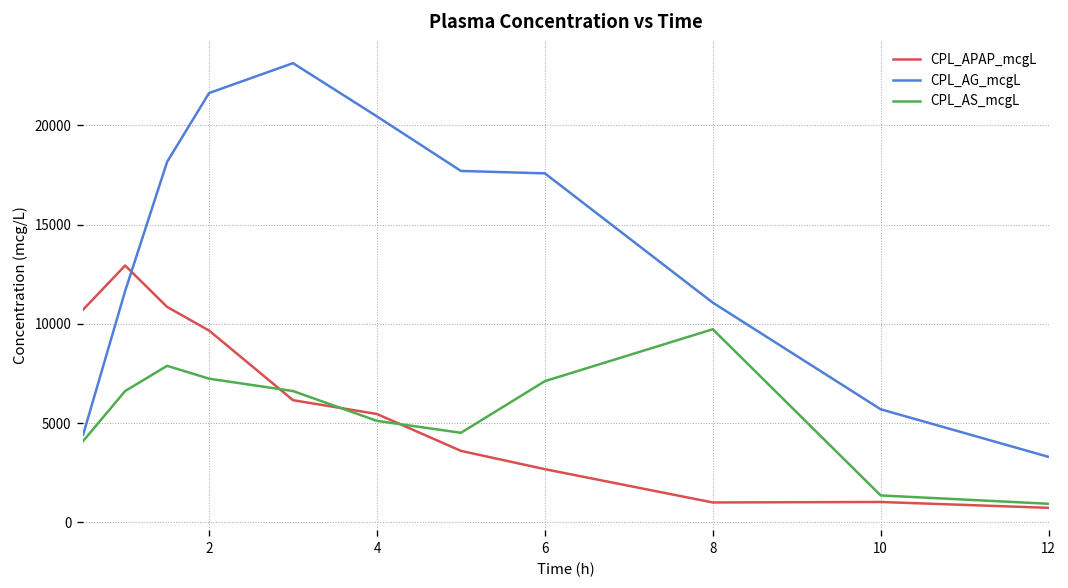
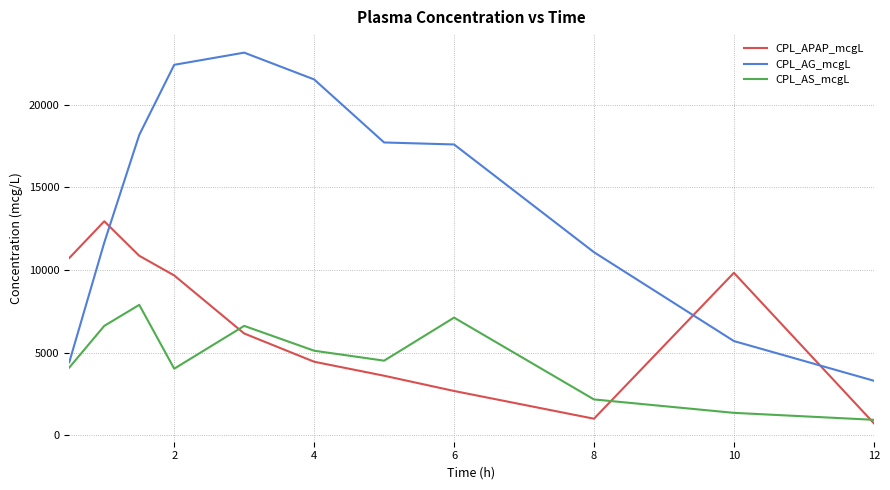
CPL_AG_mcgL, 2: 21600 -> 22400
CPL_AS_mcgL, 2: 7200 -> 4000
CPL_APAP_mcgL, 4: 5500 -> 4400
CPL_AG_mcgL, 4: 20500 -> 21500
CPL_AS_mcgL, 8: 9700 -> 2200
CPL_APAP_mcgL, 10: 1000 -> 9800
